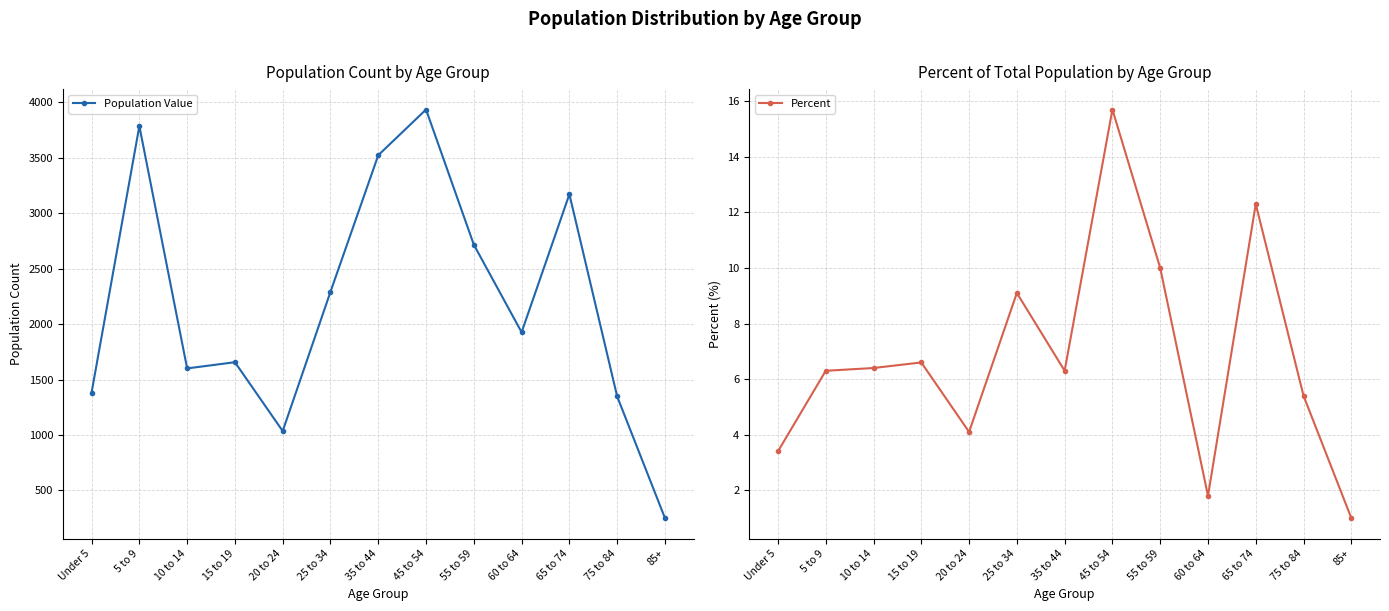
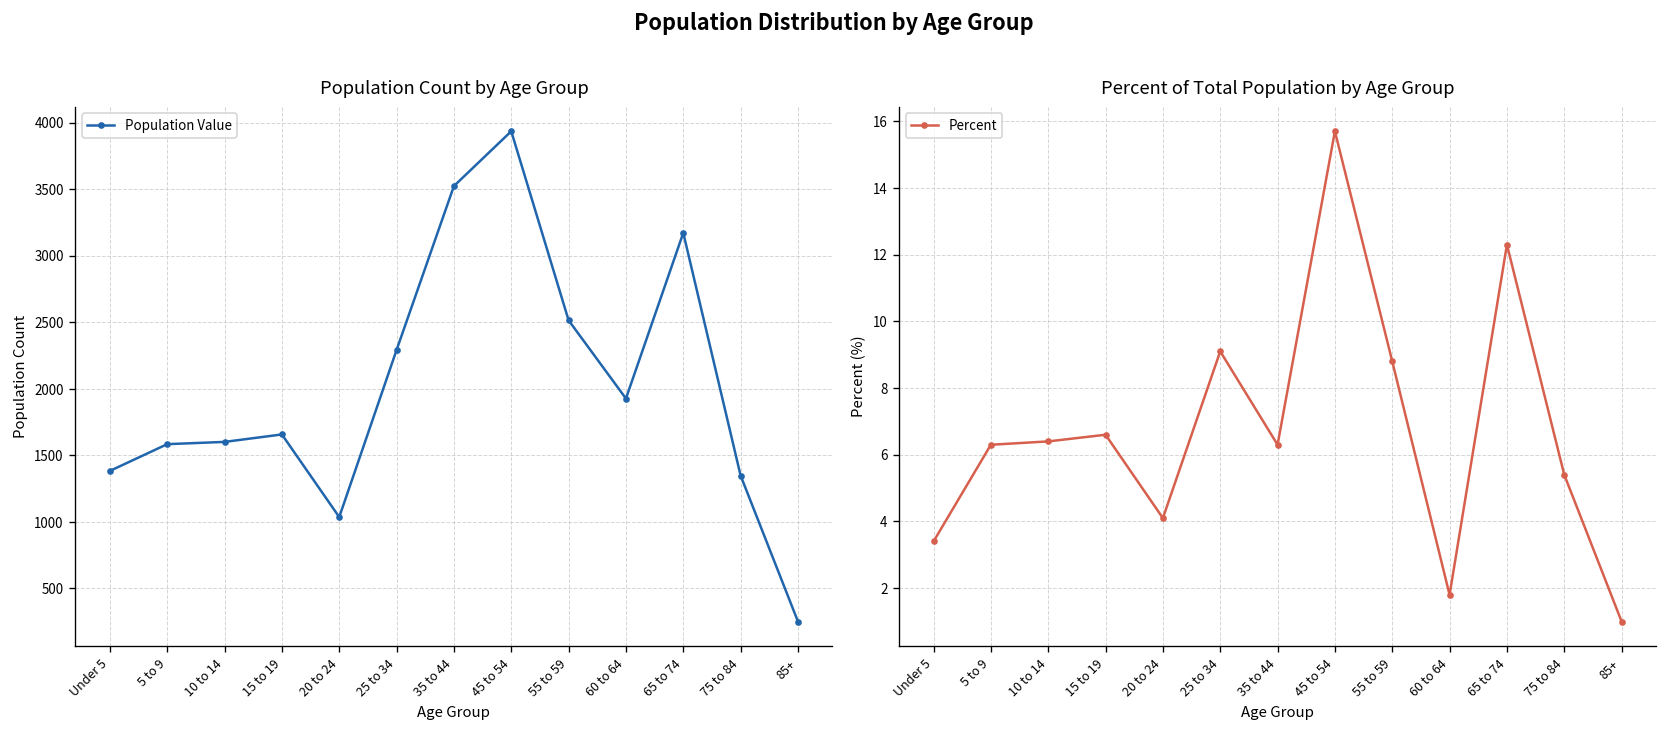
Population Count by Age Group, 5 to 9: 3790 -> 1580
Population Count by Age Group, 55 to 59: 2720 -> 2520
Percent of Total Population by Age Group, 55 to 59: 10.0 -> 8.8
